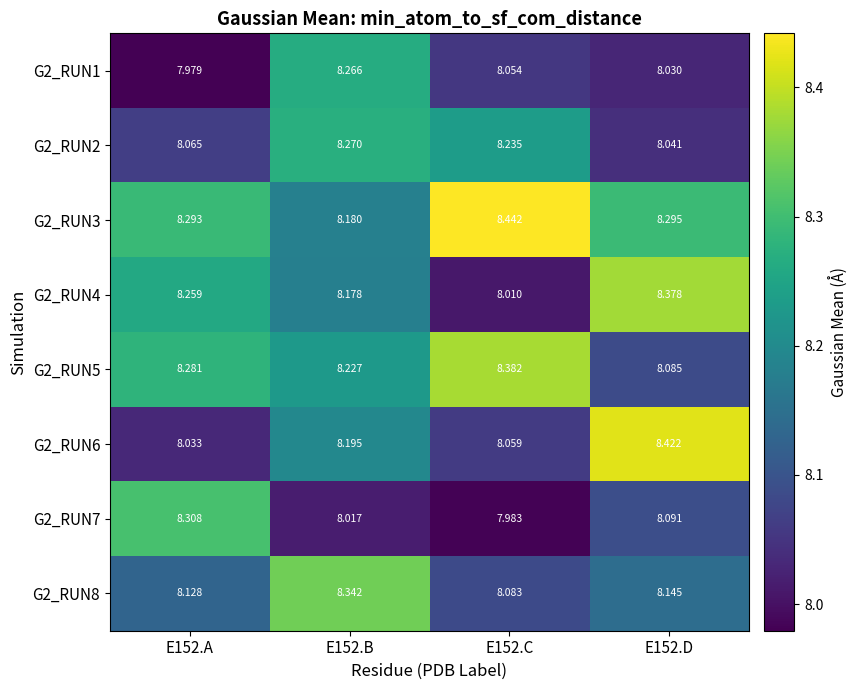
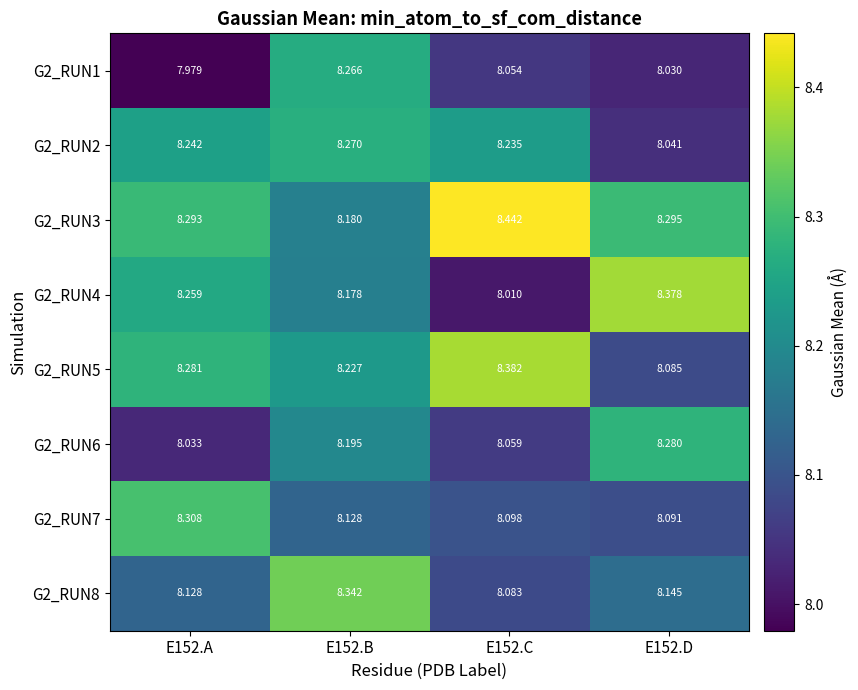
G2_RUN2, E152.A: 8.065 -> 8.242
G2_RUN6, E152.D: 8.422 -> 8.280
G2_RUN7, E152.B: 8.017 -> 8.128
G2_RUN7, E152.C: 7.983 -> 8.098
